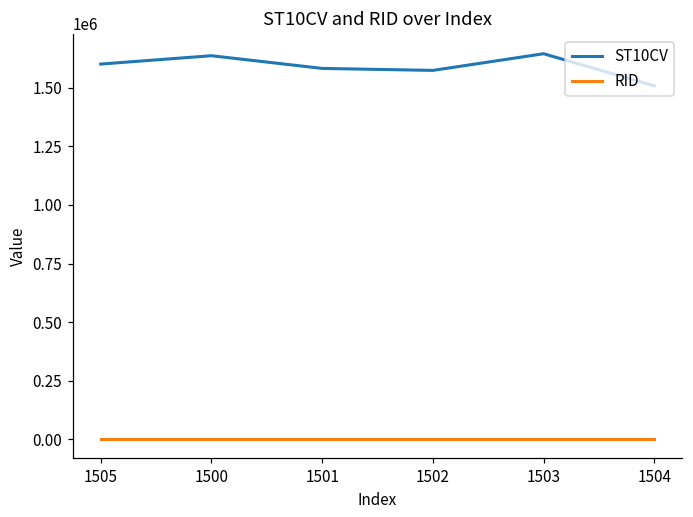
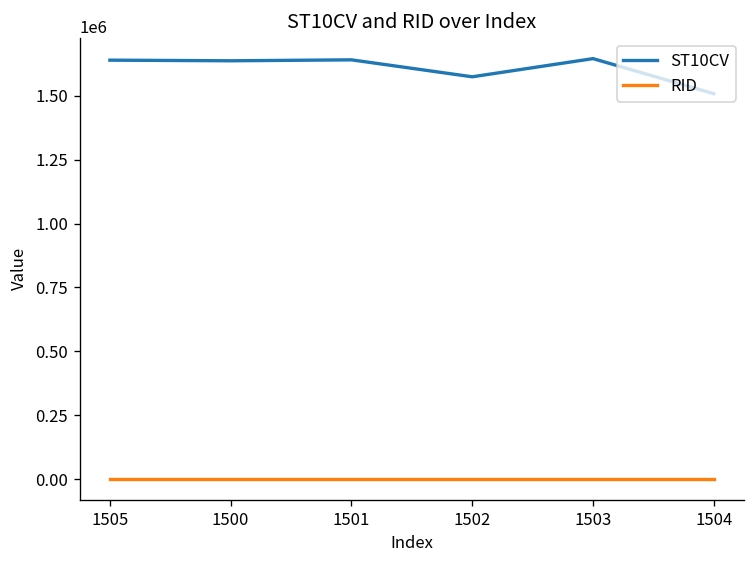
ST10CV, 1505: 1600000 -> 1640000
ST10CV, 1501: 1580000 -> 1640000
